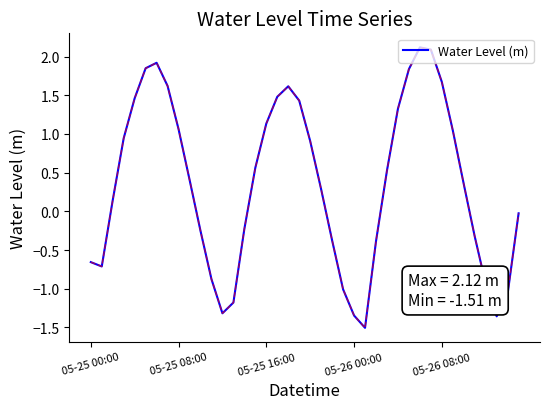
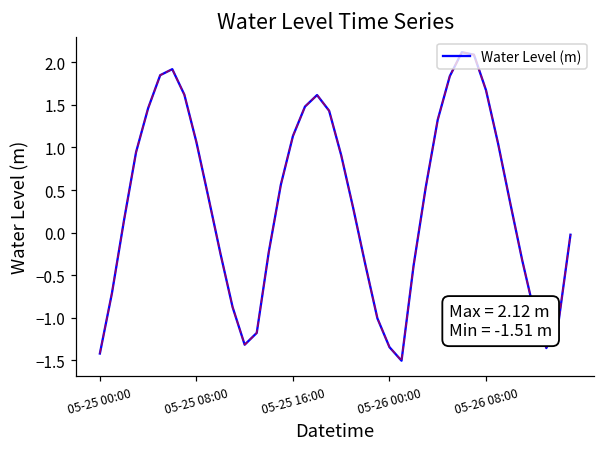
05-25 00:00: -0.7 -> -1.4
